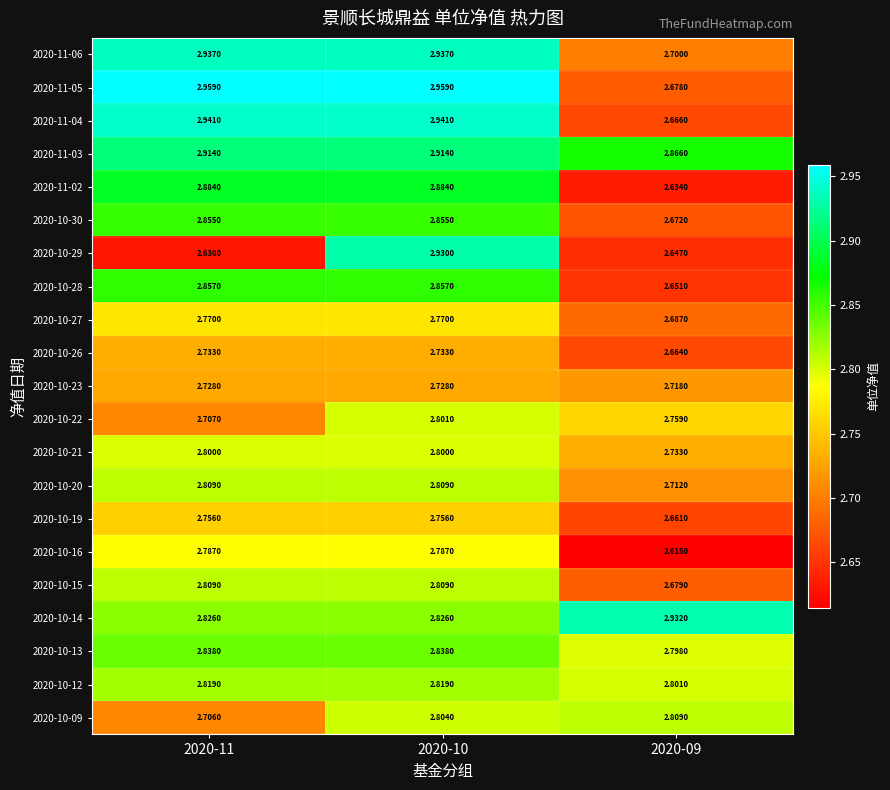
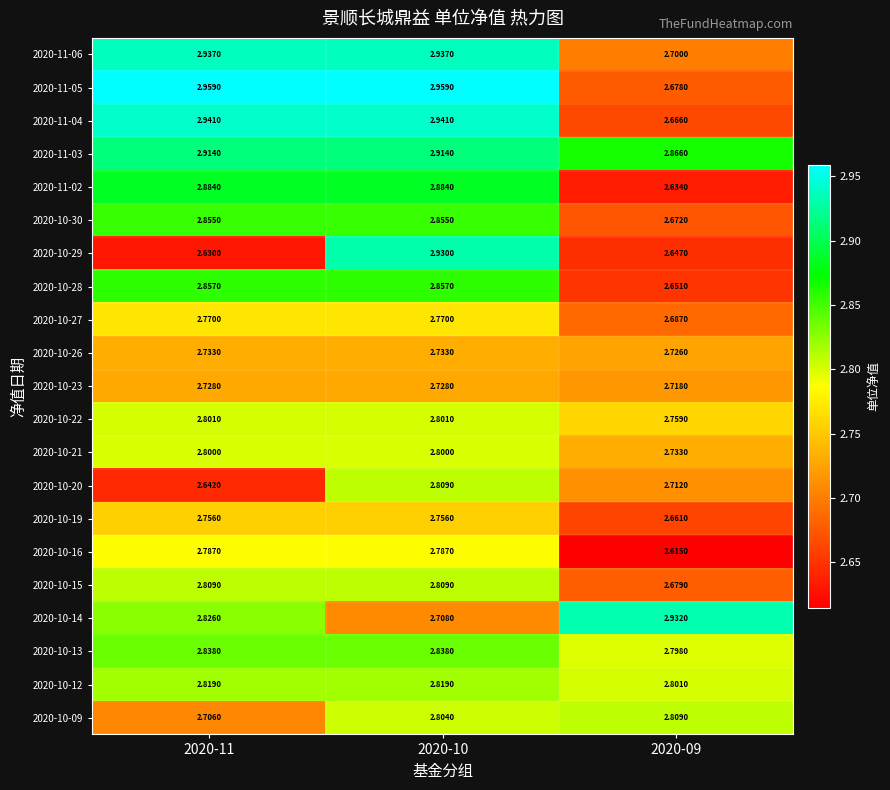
2020-10-26, 2020-09: 2.6640 -> 2.7260
2020-10-22, 2020-11: 2.7070 -> 2.8010
2020-10-20, 2020-11: 2.8090 -> 2.6420
2020-10-14, 2020-10: 2.8260 -> 2.7080
